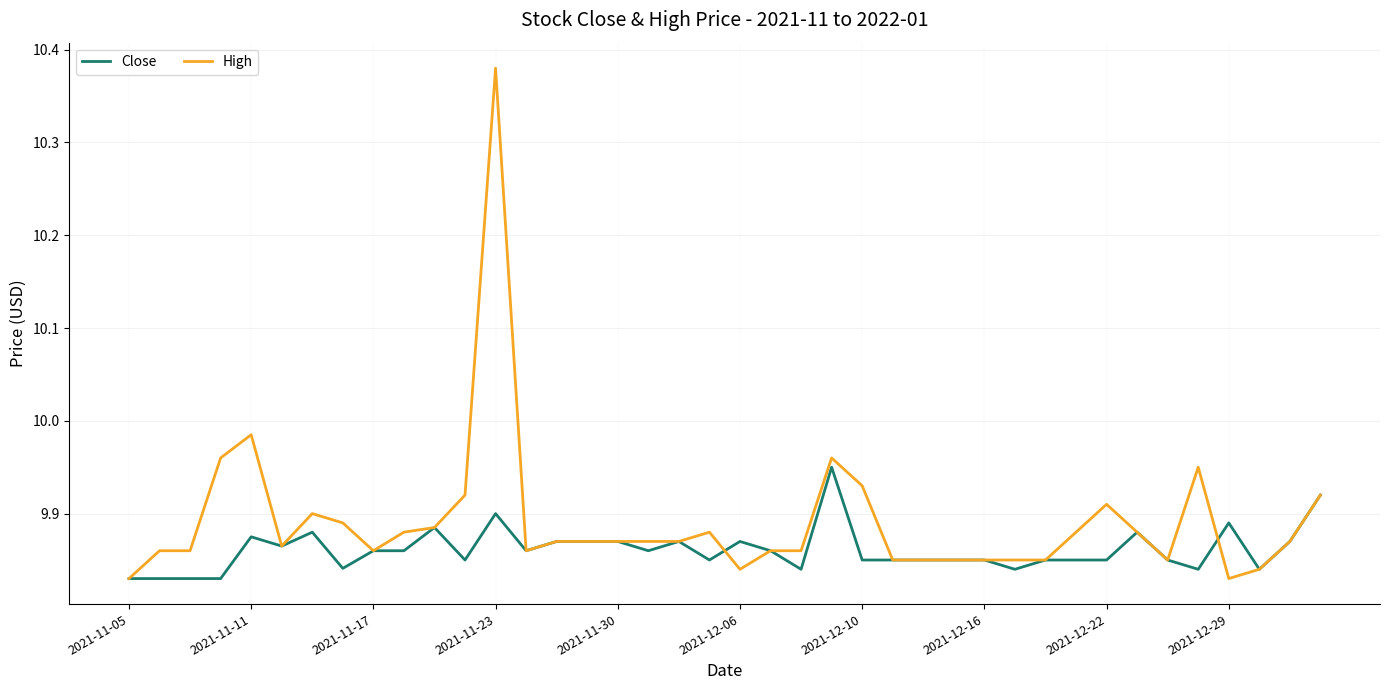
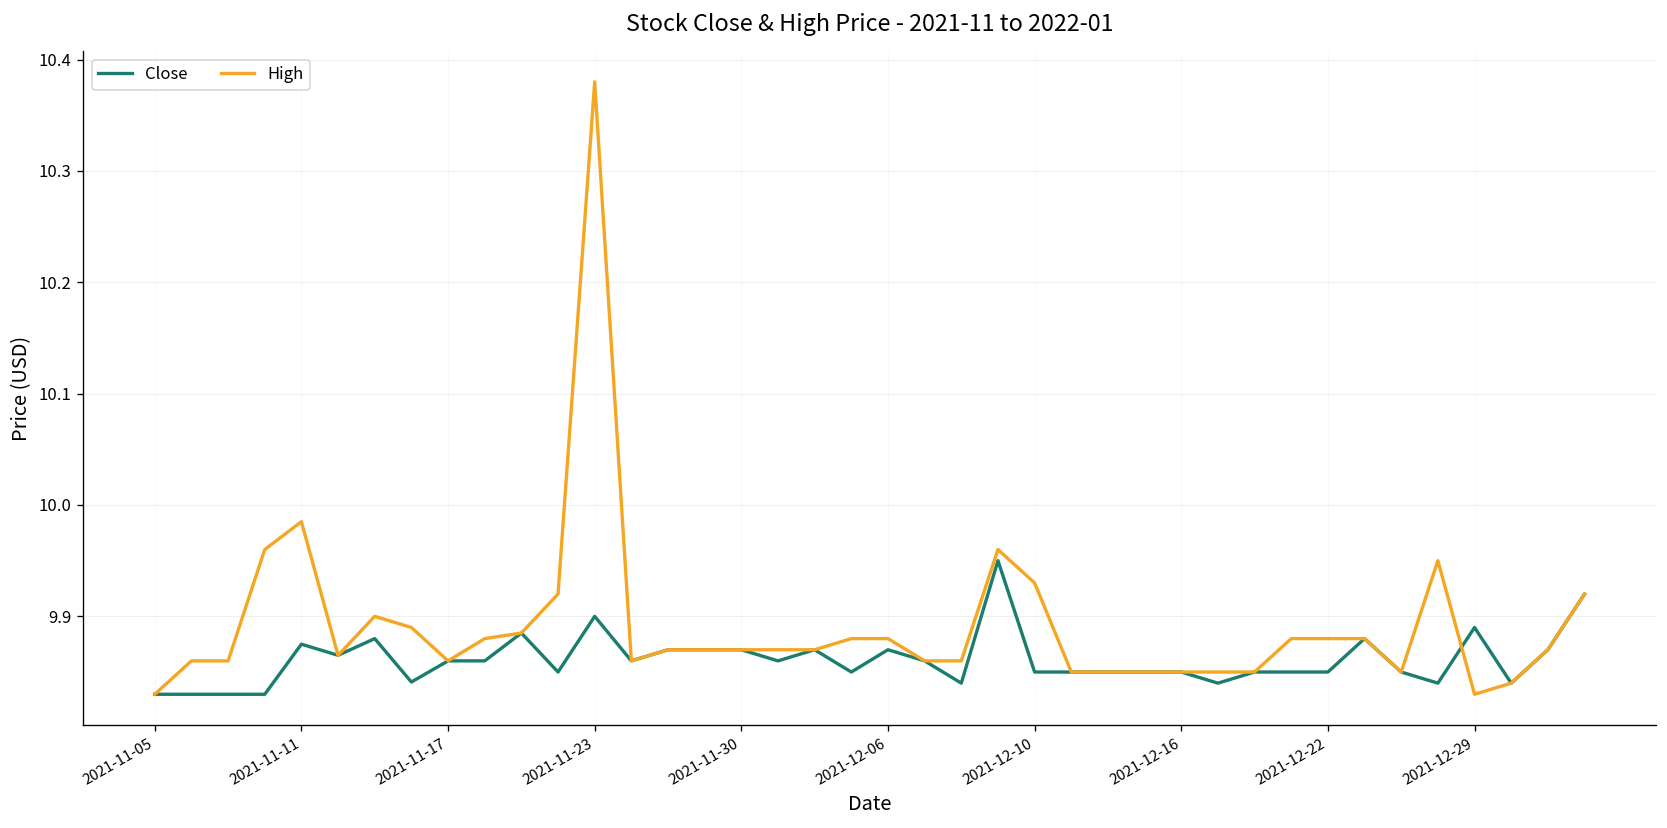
High, 2021-12-06: 9.84 -> 9.88
High, 2021-12-22: 9.91 -> 9.88
